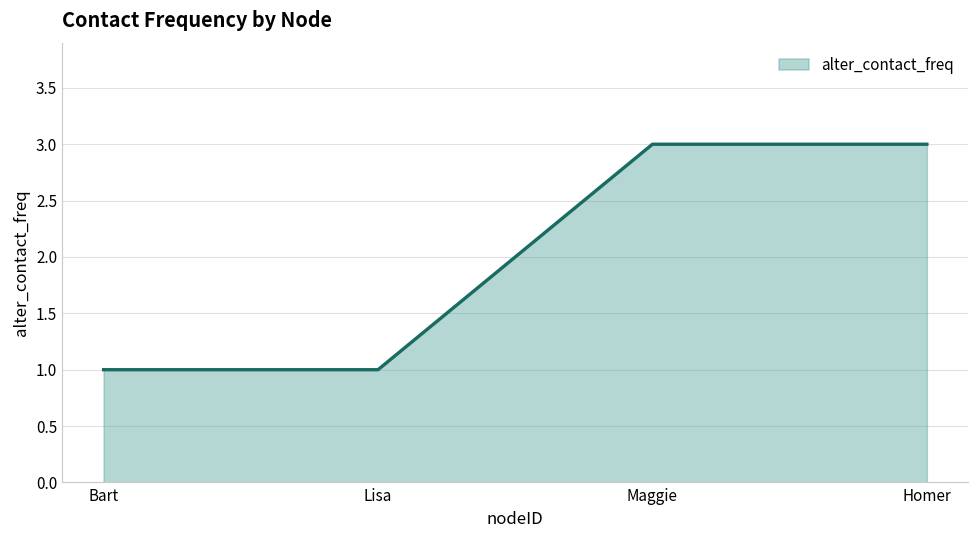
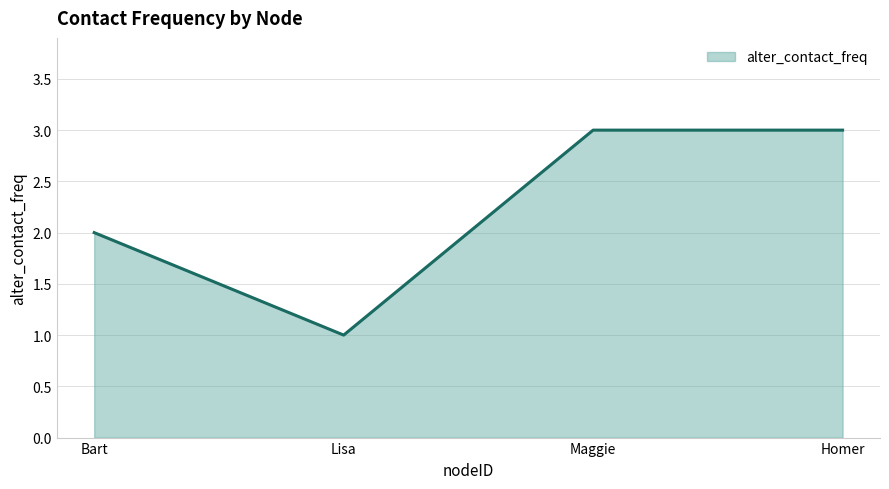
Bart: 1 -> 2
